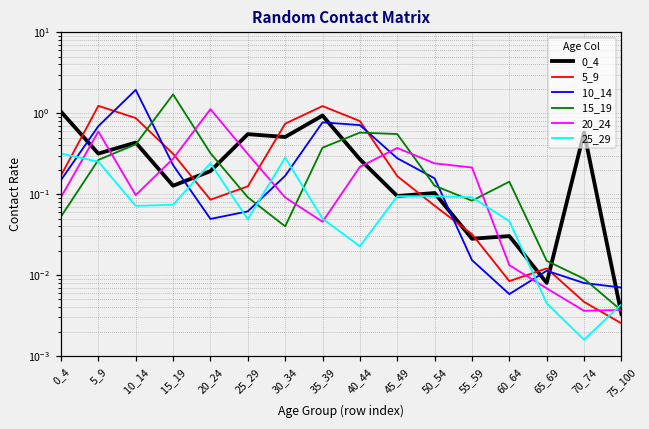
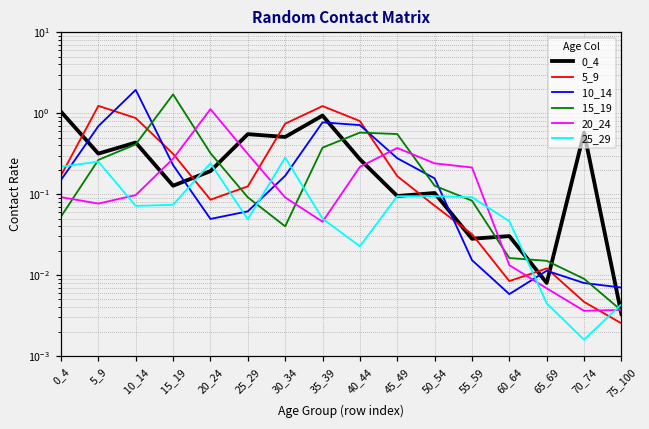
25_29, 0_4: 0.32 -> 0.22
20_24, 5_9: 0.6 -> 0.08
15_19, 60_64: 0.14 -> 0.016
